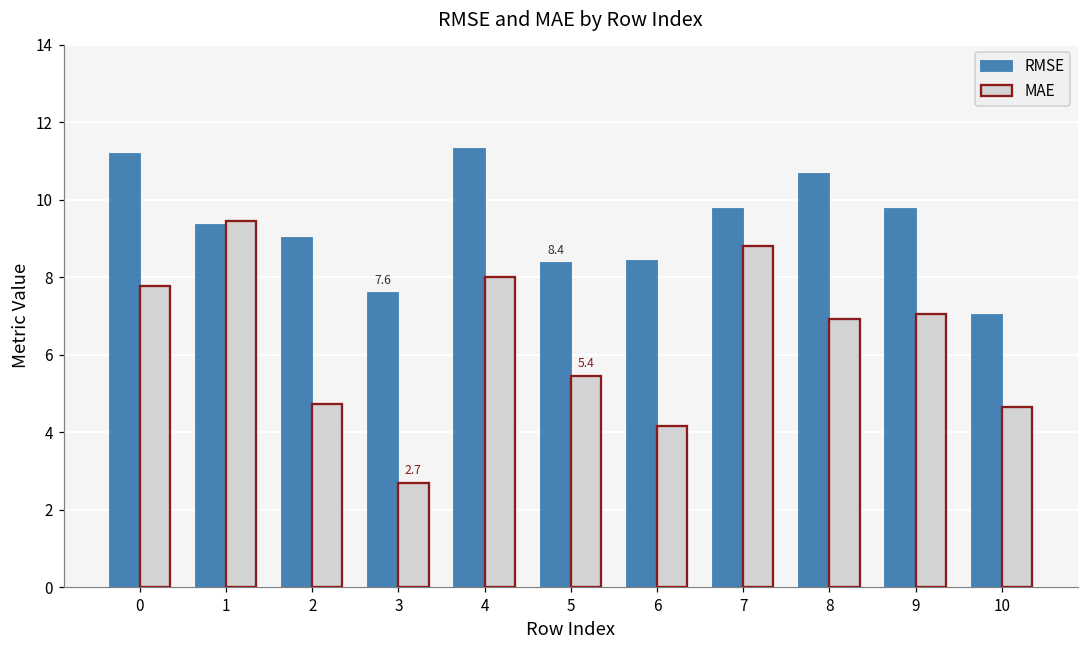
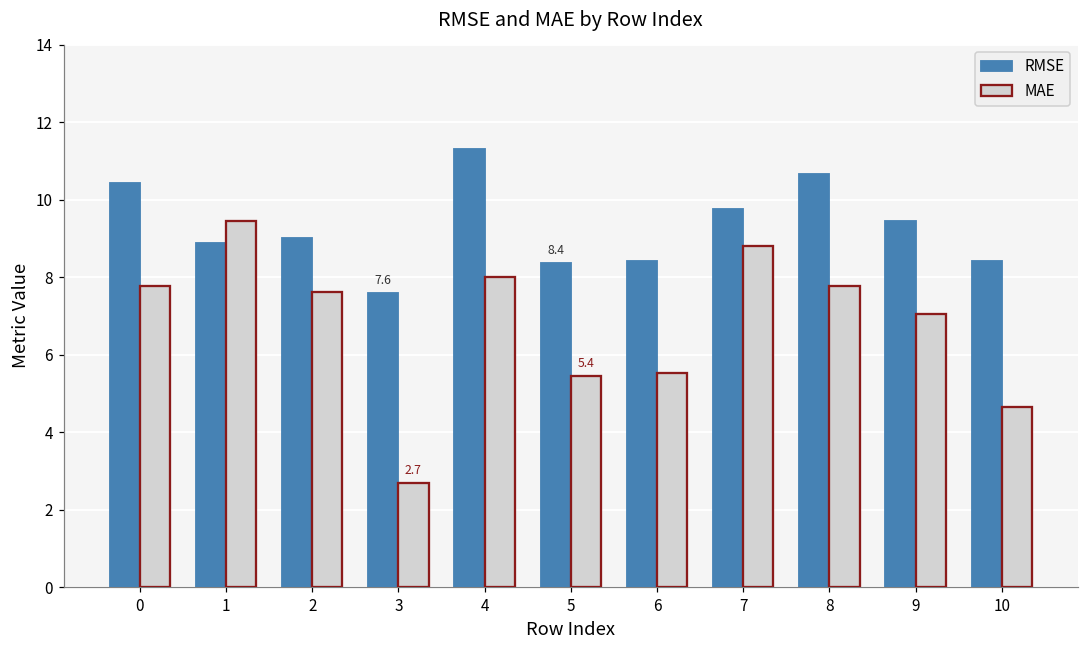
RMSE, 0: 11.2 -> 10.4
RMSE, 1: 9.3 -> 8.9
MAE, 2: 4.7 -> 7.6
MAE, 6: 4.2 -> 5.5
MAE, 8: 6.9 -> 7.8
RMSE, 9: 9.8 -> 9.4
RMSE, 10: 7.0 -> 8.4
